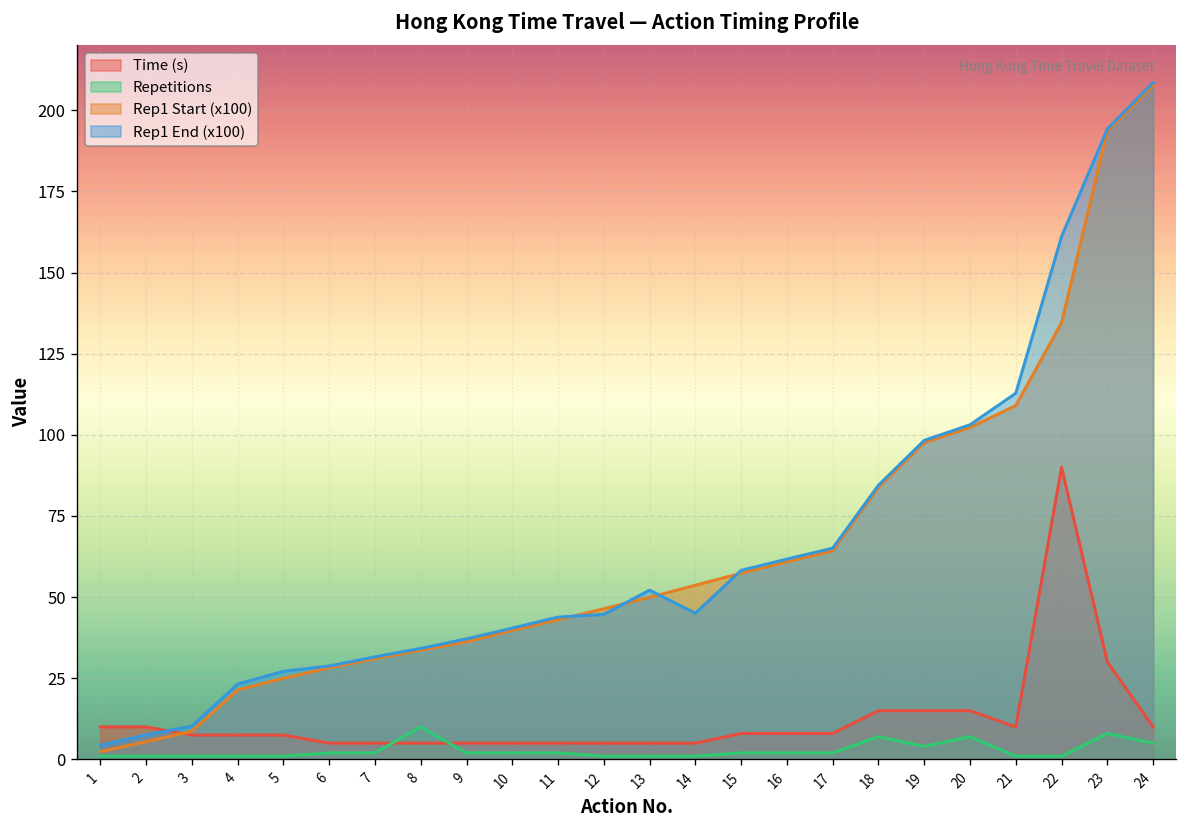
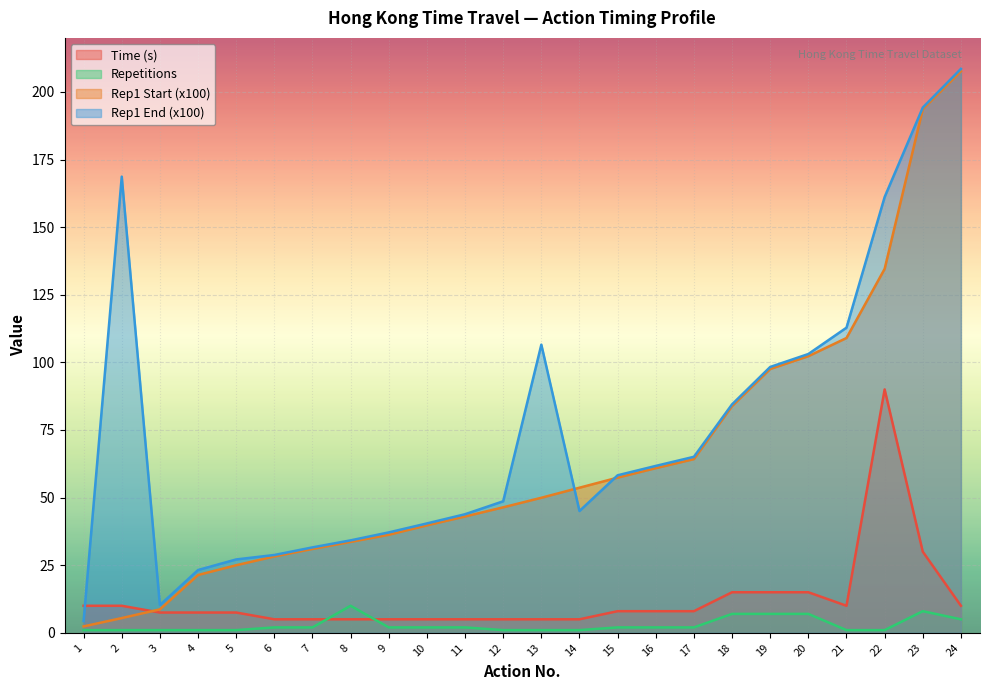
Rep1 End (x100), 2: 8 -> 169
Rep1 End (x100), 12: 45 -> 49
Rep1 End (x100), 13: 52 -> 107
Repetitions, 19: 4 -> 7
